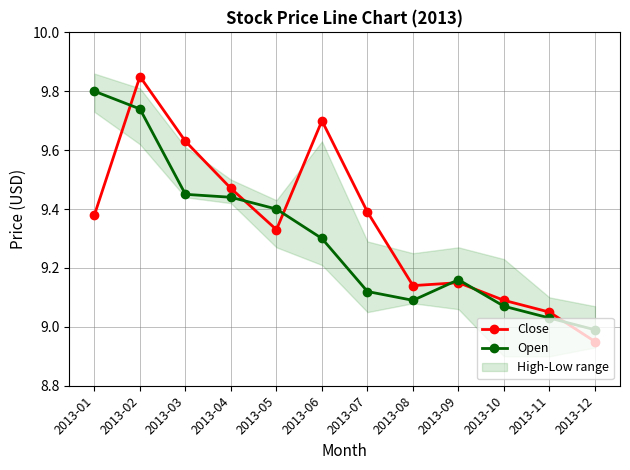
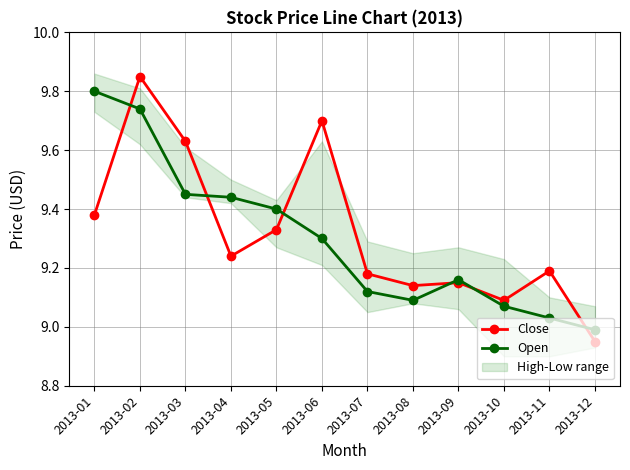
Close, 2013-04: 9.47 -> 9.24
Close, 2013-07: 9.39 -> 9.18
Close, 2013-11: 9.05 -> 9.19
